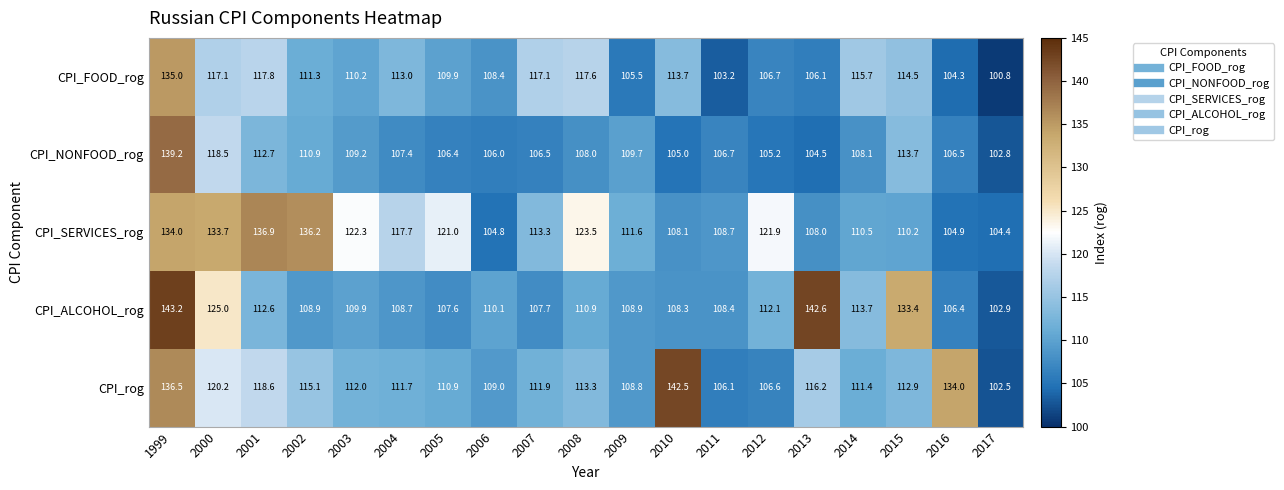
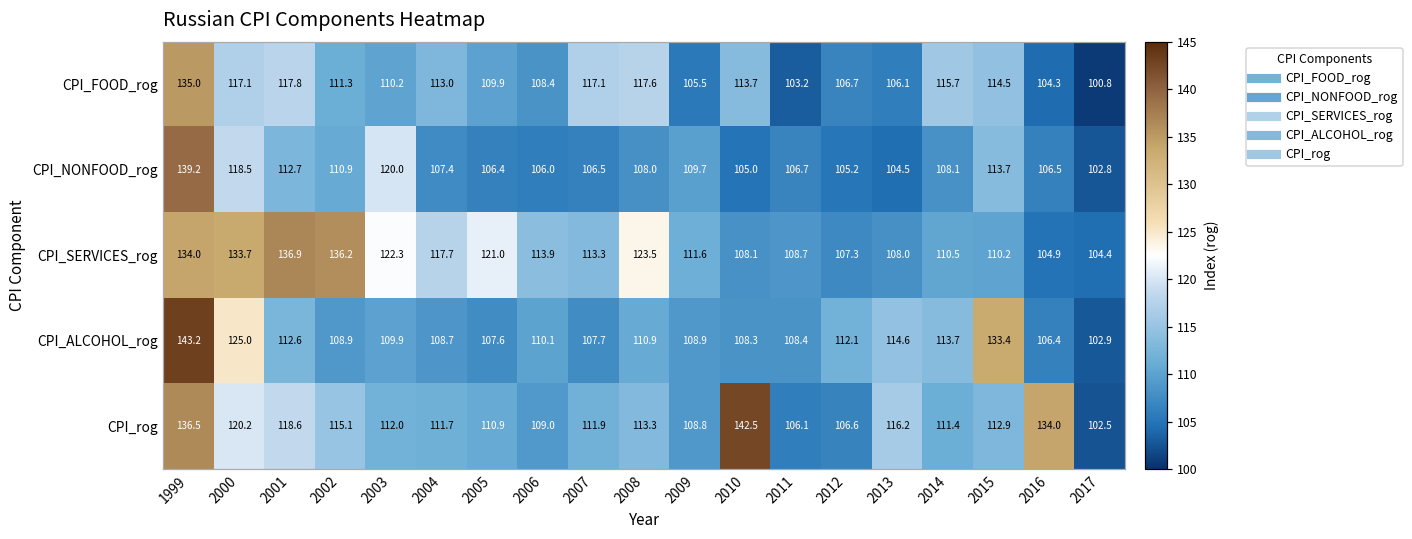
CPI_NONFOOD_rog, 2003: 109.2 -> 120.0
CPI_SERVICES_rog, 2006: 104.8 -> 113.9
CPI_SERVICES_rog, 2012: 121.9 -> 107.3
CPI_ALCOHOL_rog, 2013: 142.6 -> 114.6
